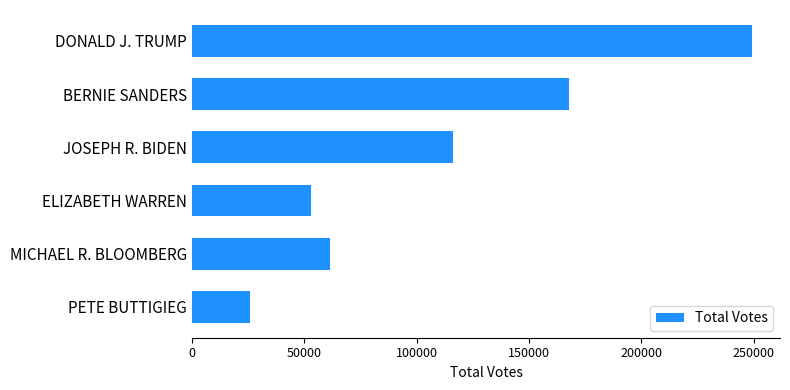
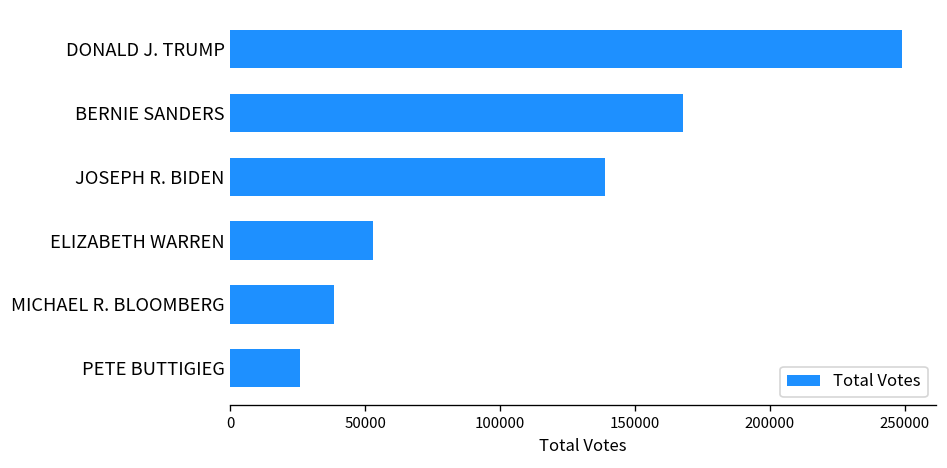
JOSEPH R. BIDEN: 116000 -> 139000
MICHAEL R. BLOOMBERG: 61000 -> 38000
